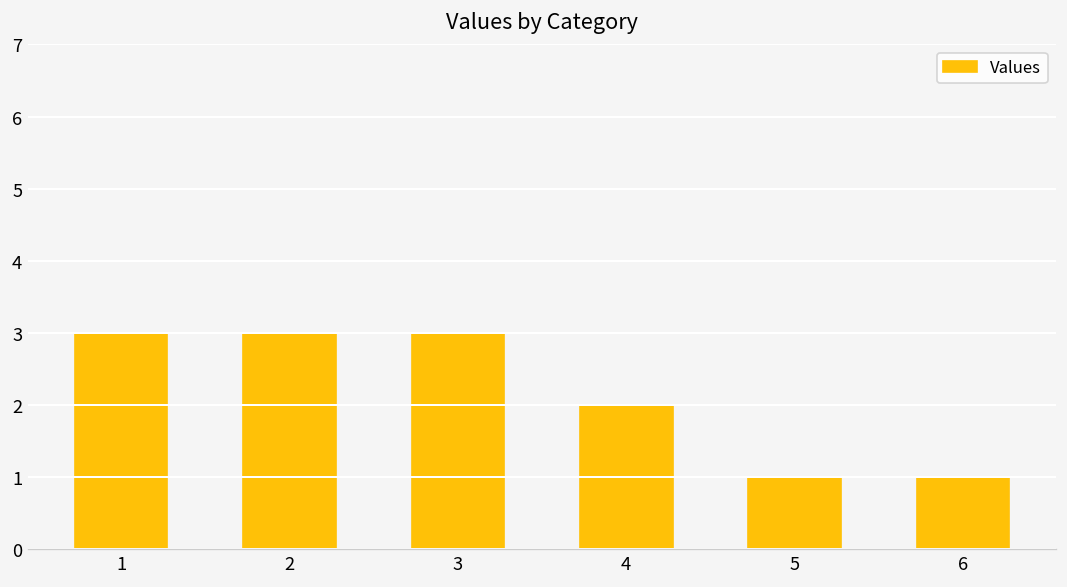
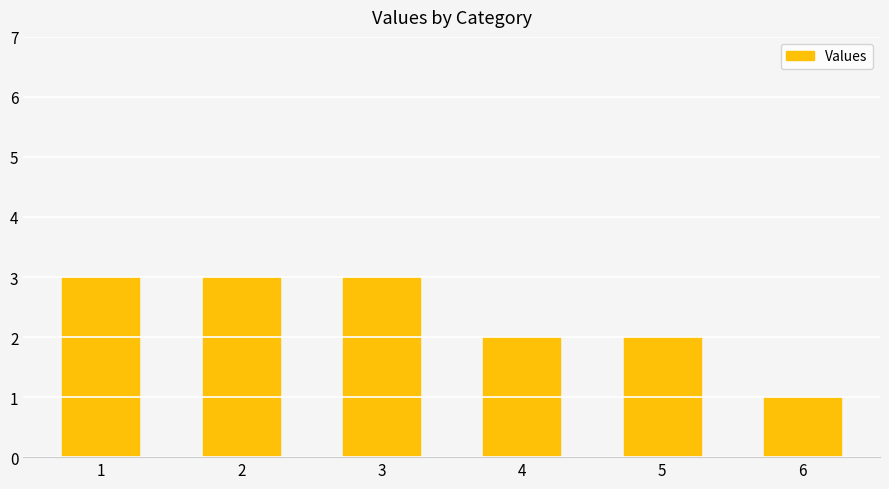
5: 1 -> 2
